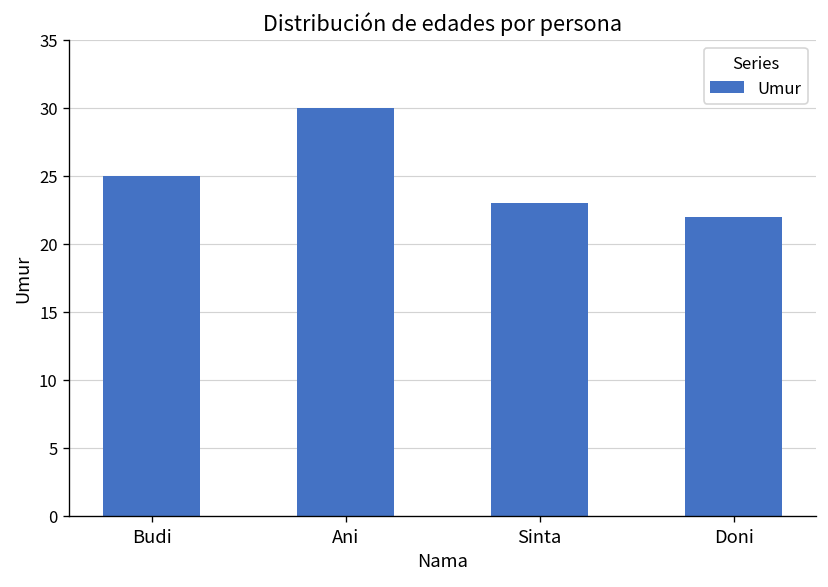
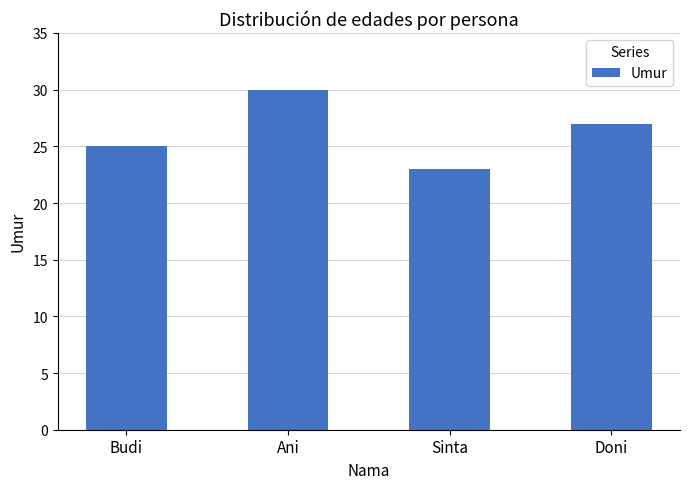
Doni: 22 -> 27
